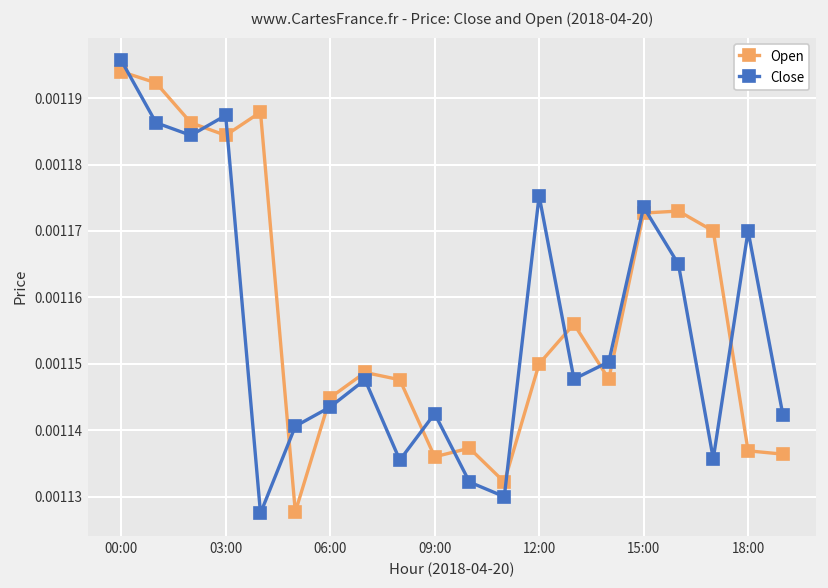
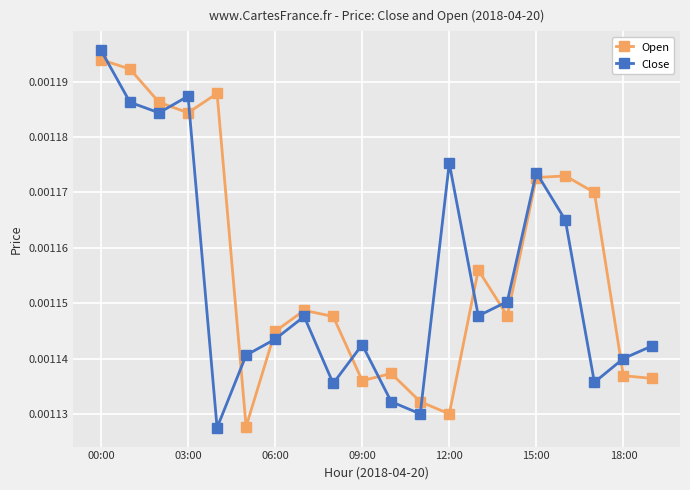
Open, 12:00: 0.00115 -> 0.00113
Close, 18:00: 0.00117 -> 0.00114
